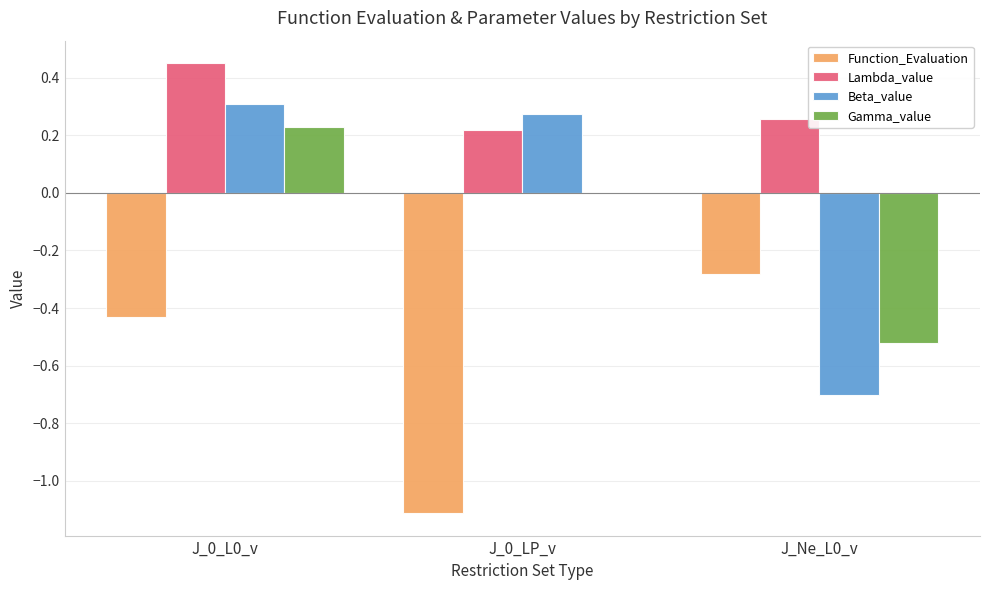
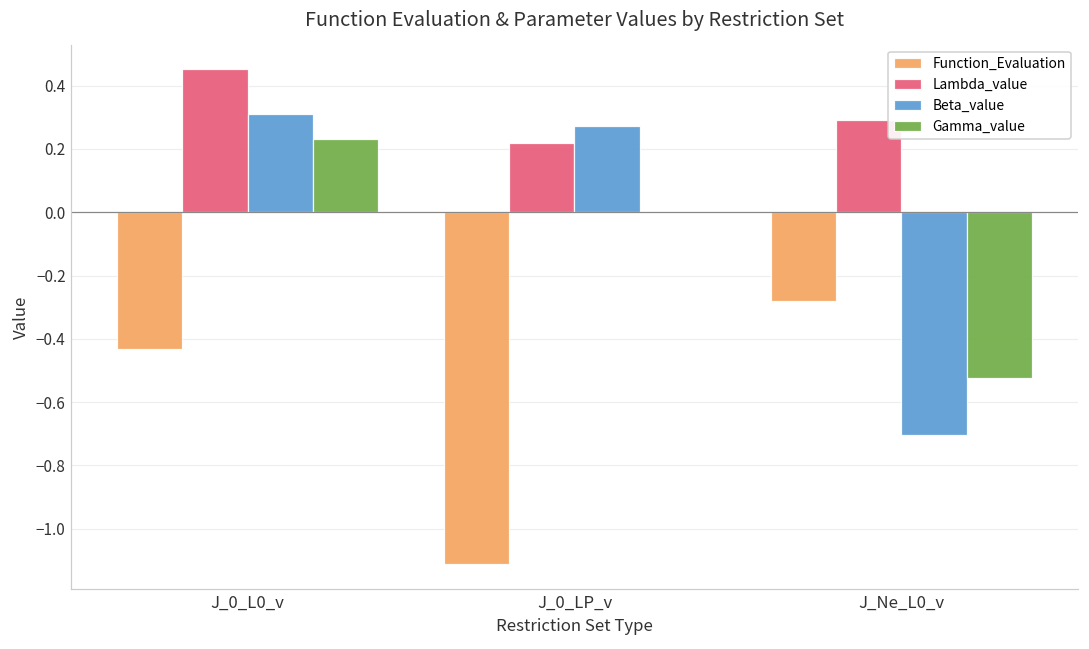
Lambda_value, J_Ne_L0_v: 0.26 -> 0.29
